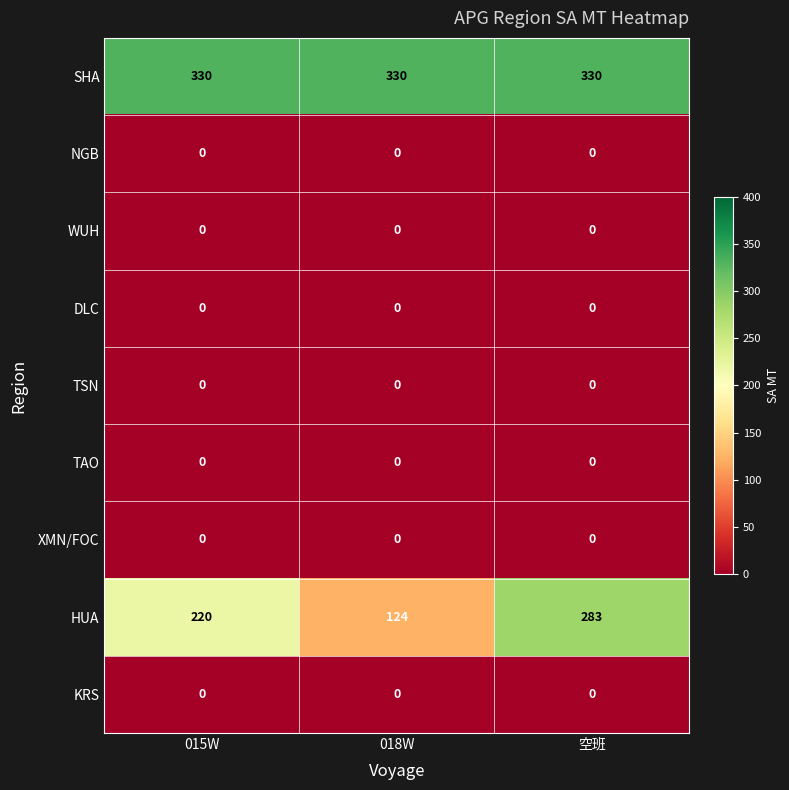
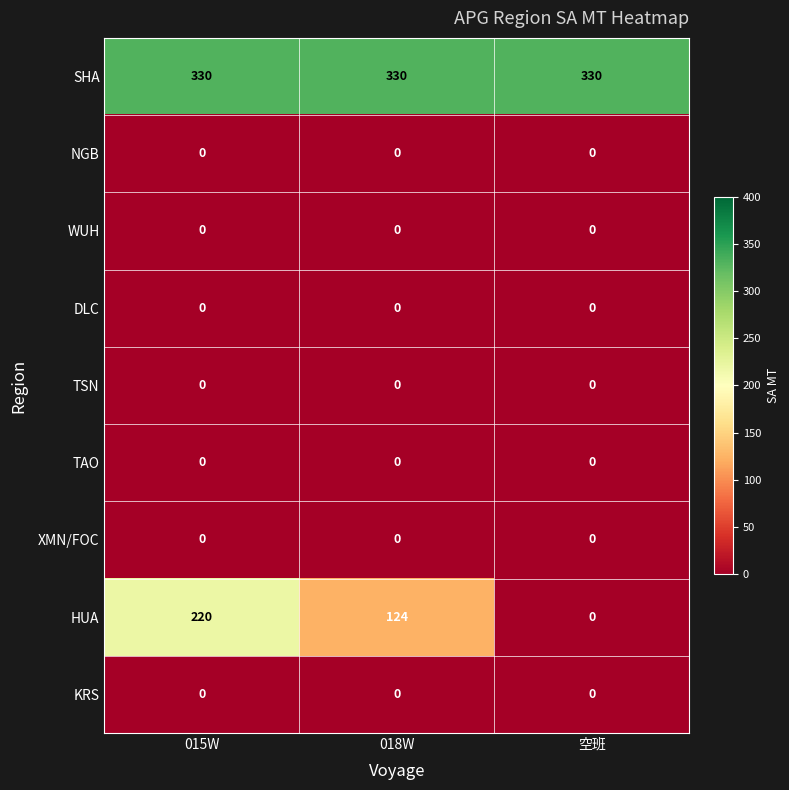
HUA, 空班: 283 -> 0
